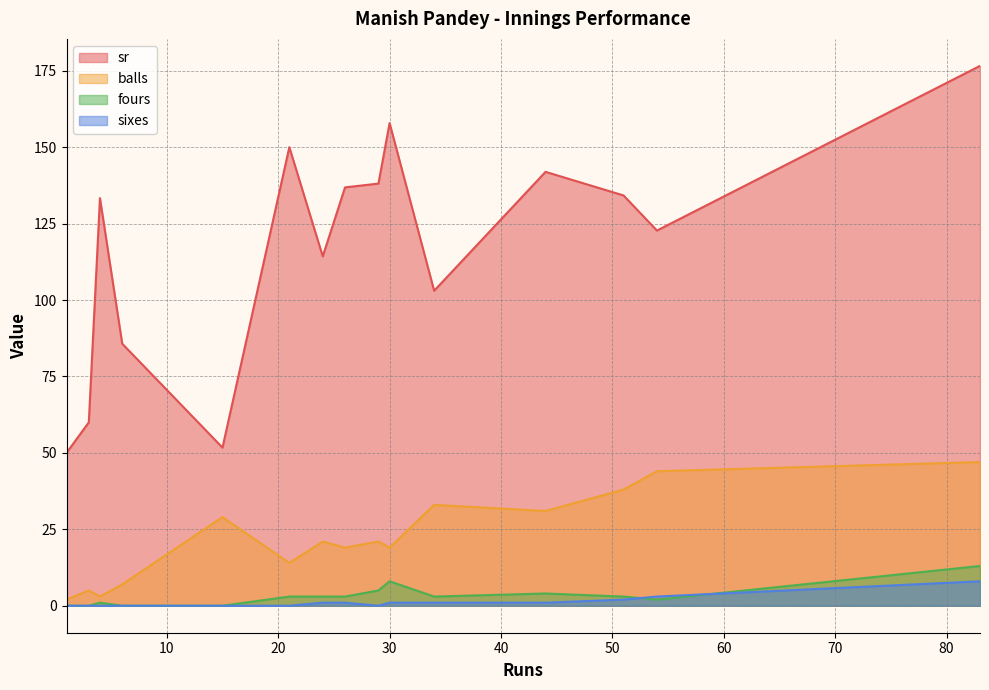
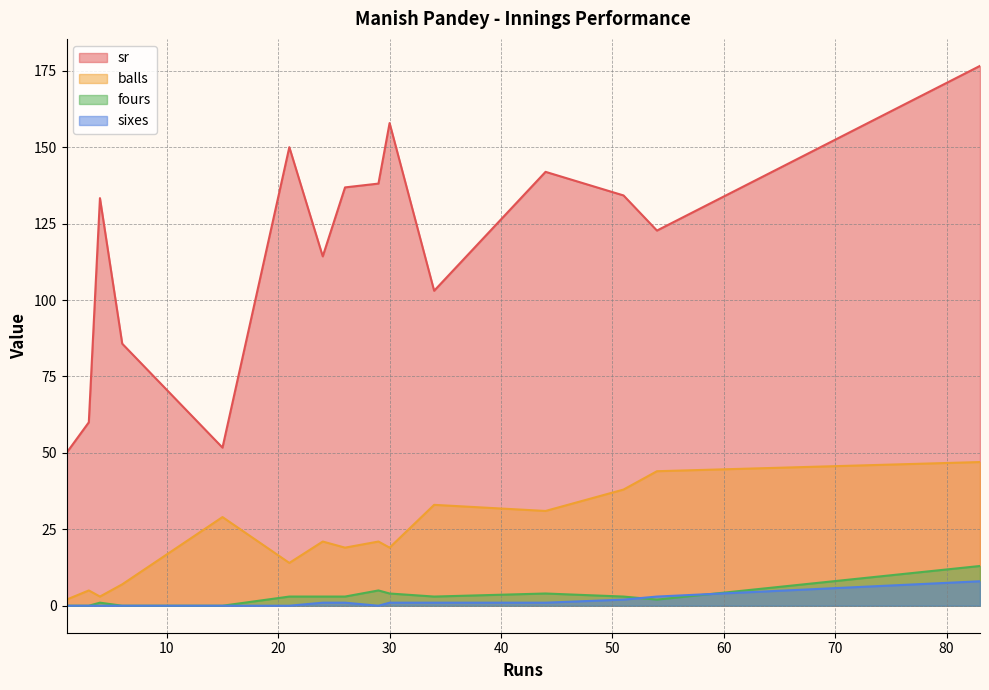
fours, 30: 8 -> 4
